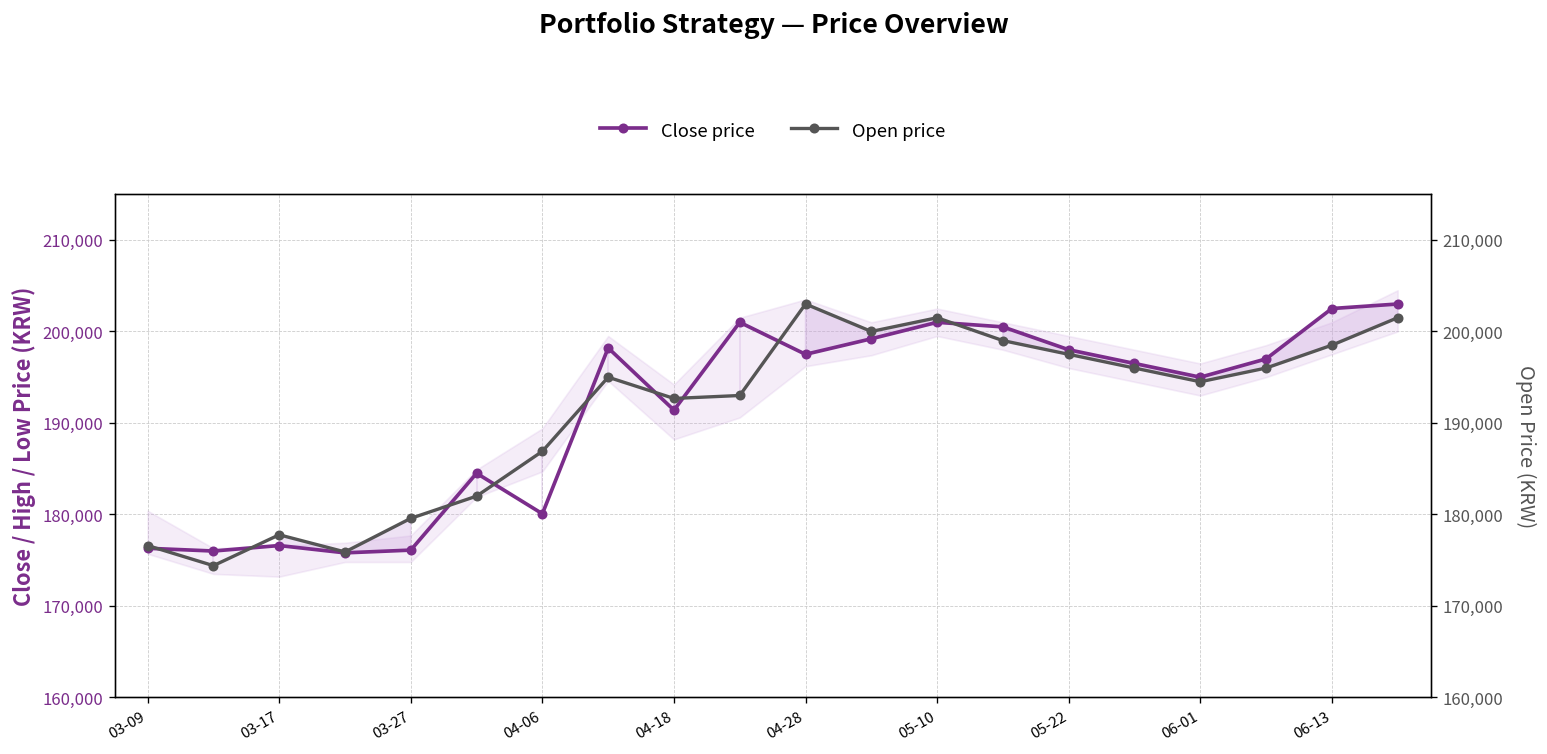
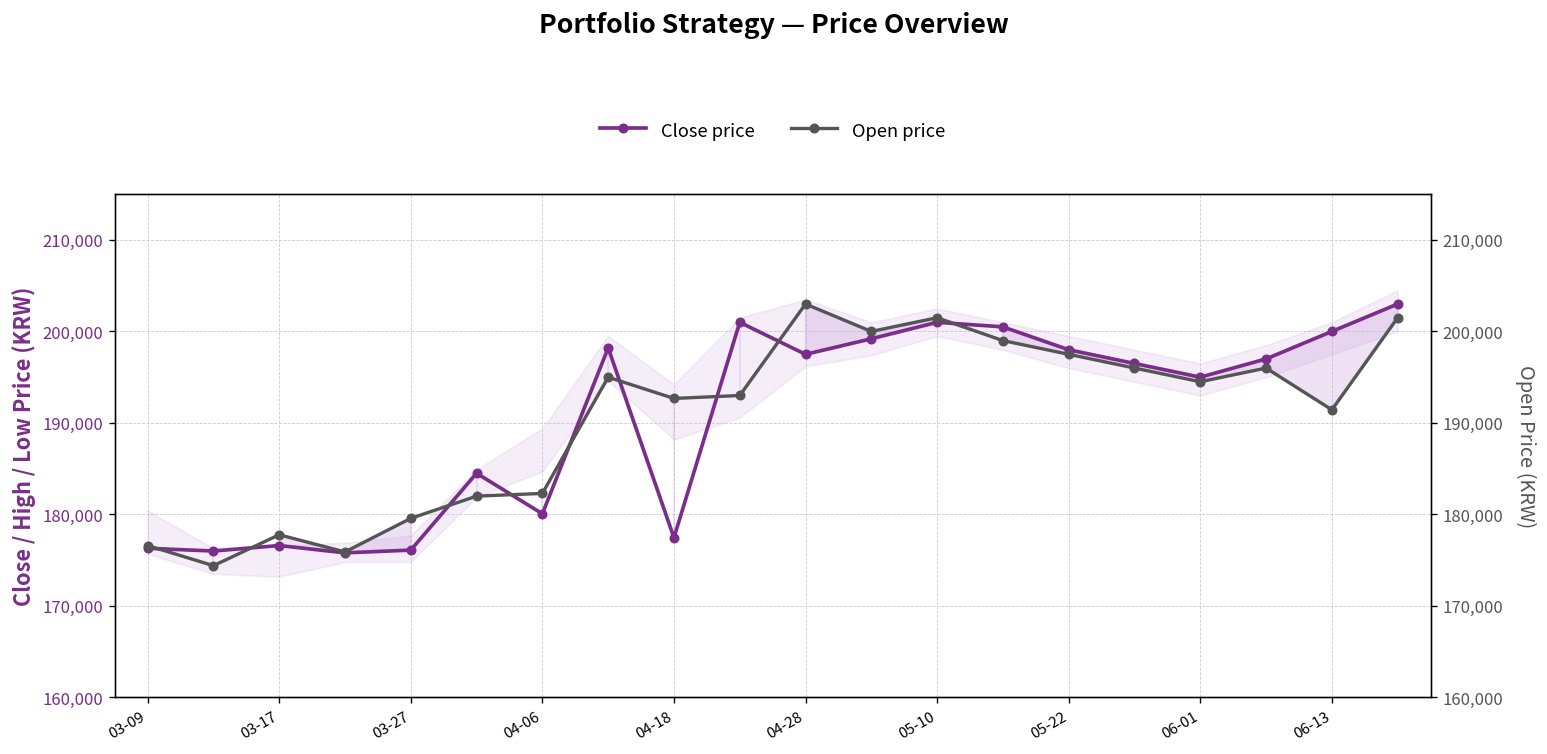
Close price, 04-18: 191,000 -> 177,000
Close price, 06-13: 203,000 -> 200,000
Open price, 04-06: 187,000 -> 182,000
Open price, 06-13: 199,000 -> 191,000
